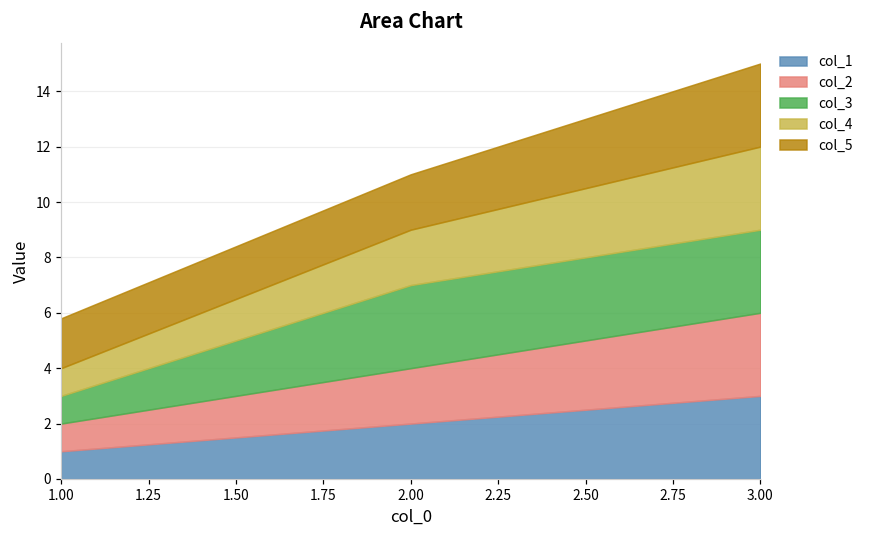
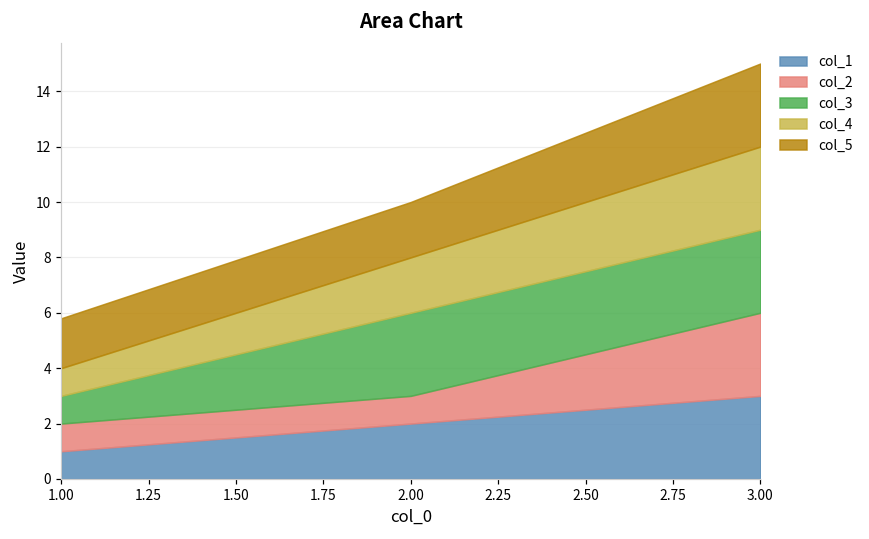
col_2, 2.00: 2 -> 1
